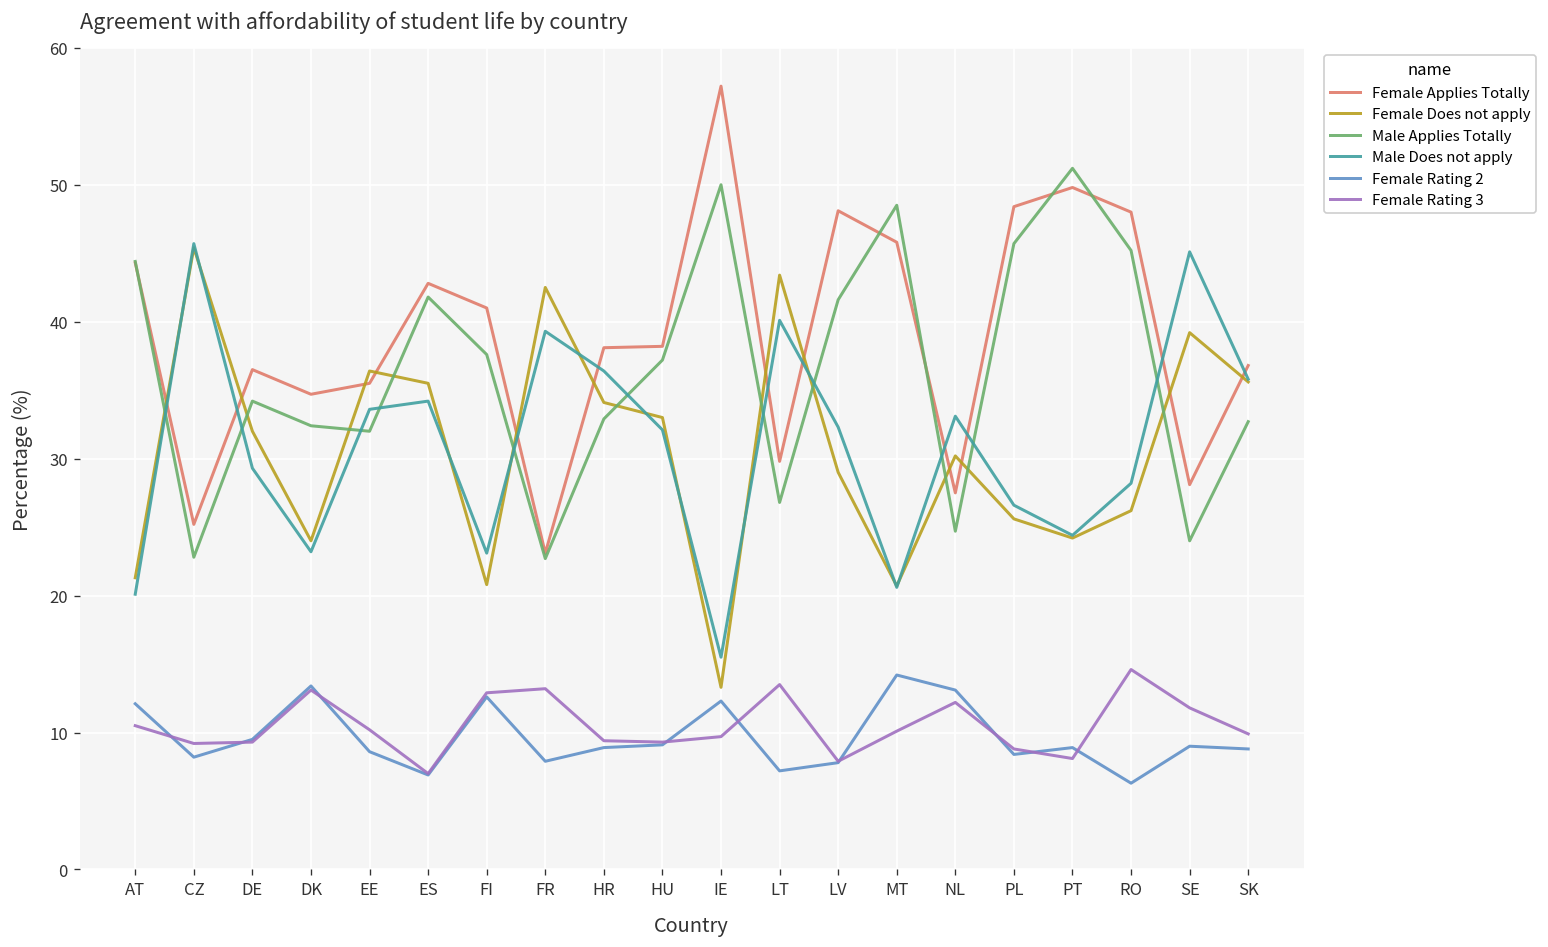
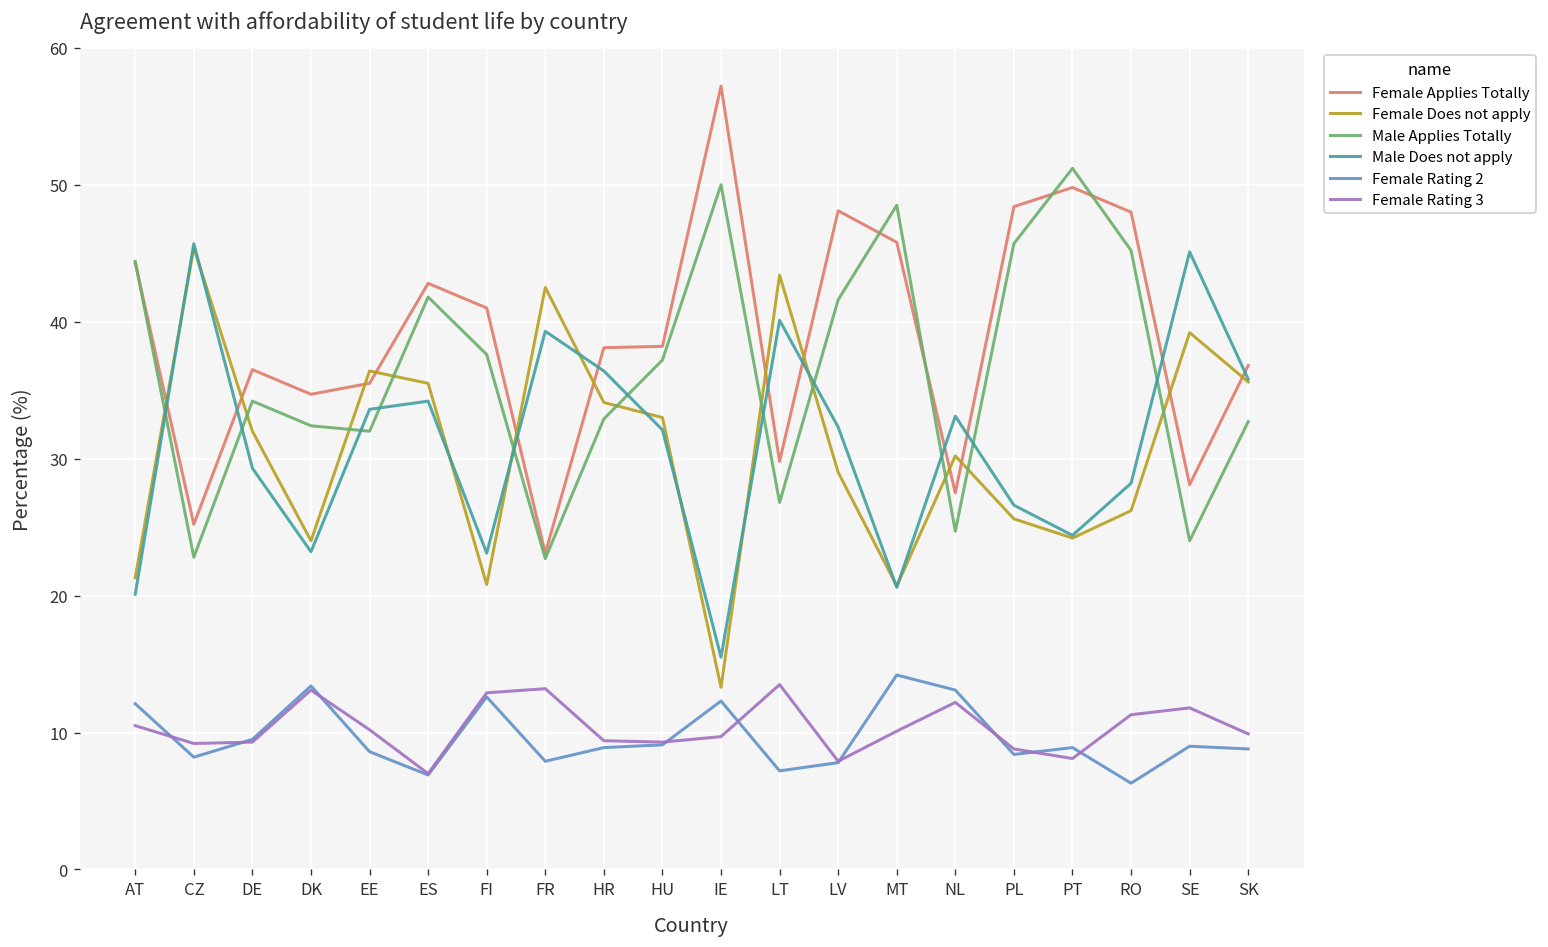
Female Rating 3, RO: 14.6 -> 11.3
